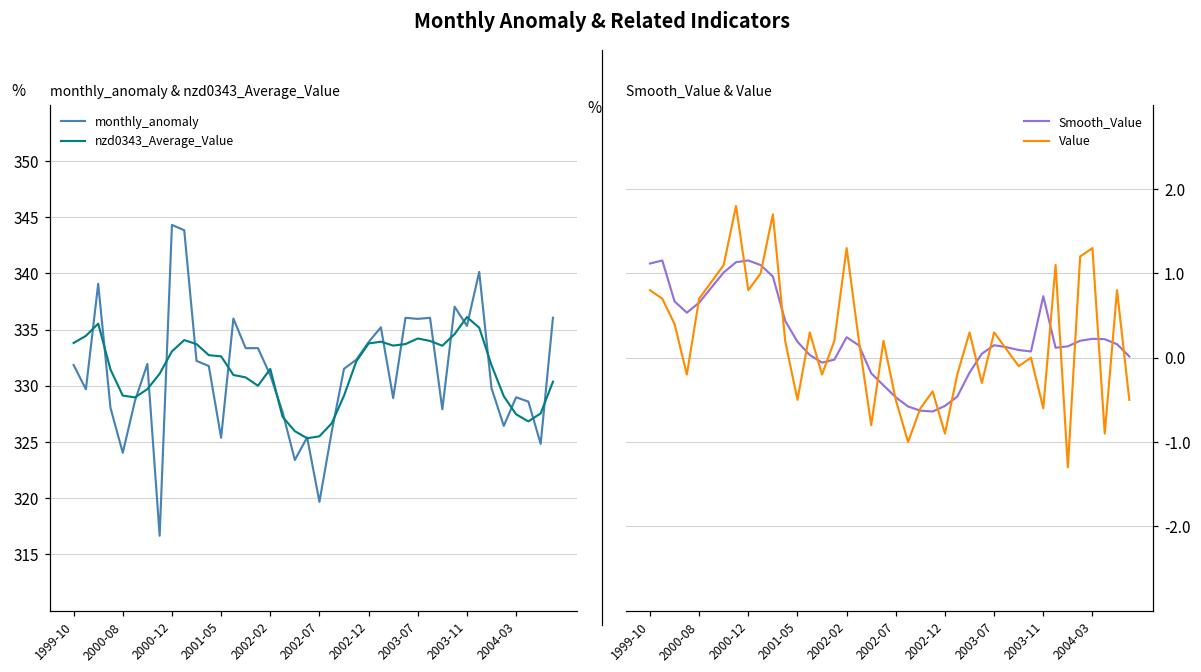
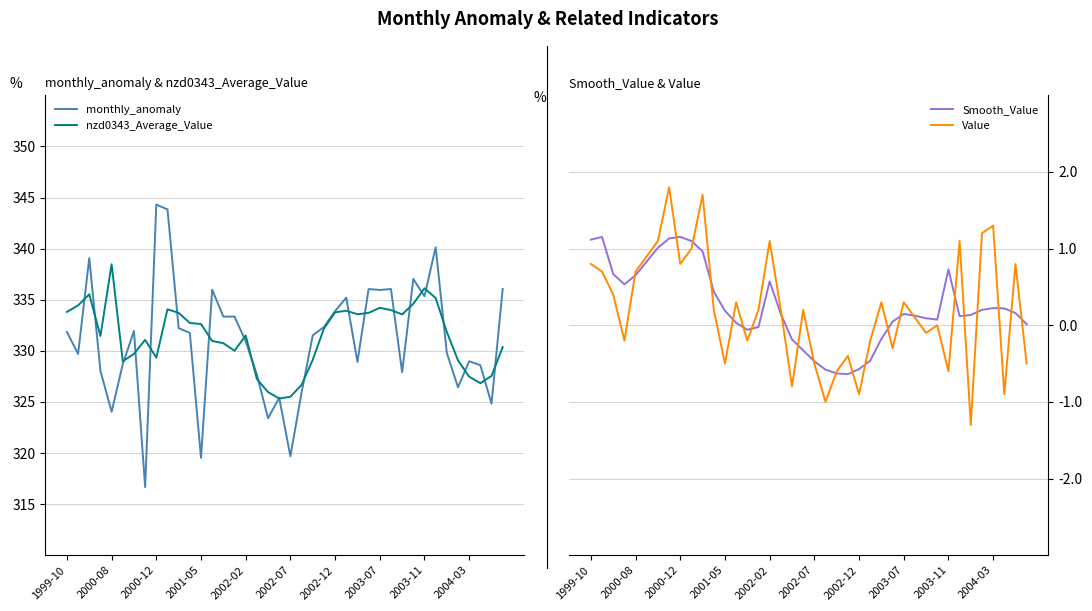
monthly_anomaly & nzd0343_Average_Value, nzd0343_Average_Value, 2000-08: 329.1 -> 338.5
monthly_anomaly & nzd0343_Average_Value, nzd0343_Average_Value, 2000-12: 333.1 -> 329.3
monthly_anomaly & nzd0343_Average_Value, monthly_anomaly, 2001-05: 325.4 -> 319.5
Smooth_Value & Value, Smooth_Value, 2002-02: 0.2 -> 0.6
Smooth_Value & Value, Value, 2002-02: 1.3 -> 1.1
